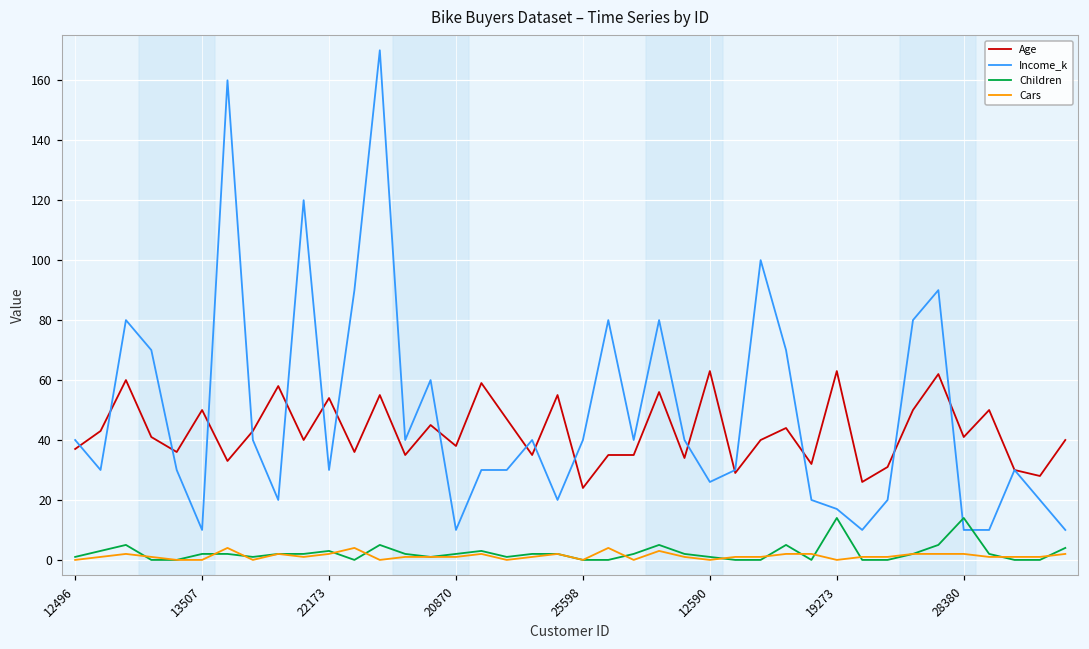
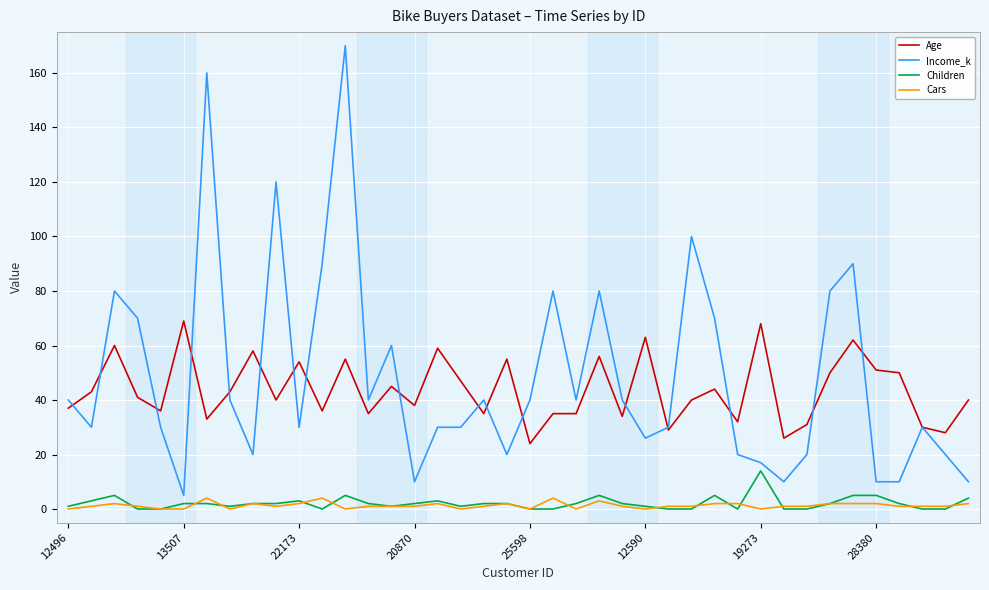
Age, 13507: 50 -> 69
Income_k, 13507: 10 -> 5
Age, 19273: 63 -> 68
Age, 28380: 41 -> 51
Children, 28380: 14 -> 5
